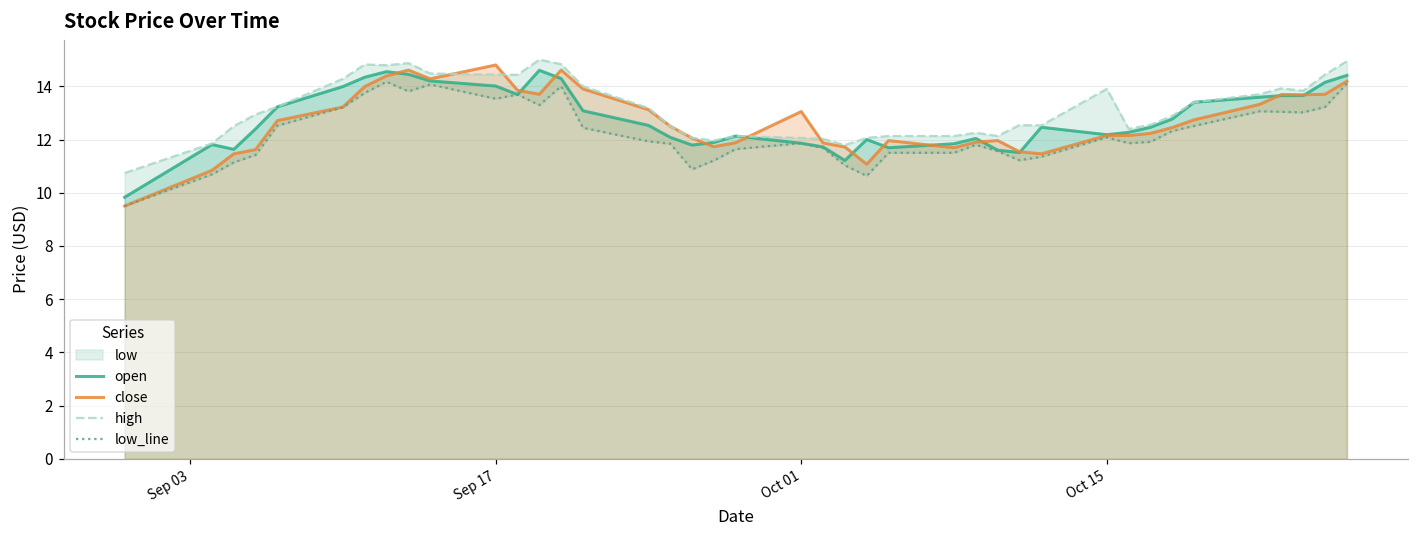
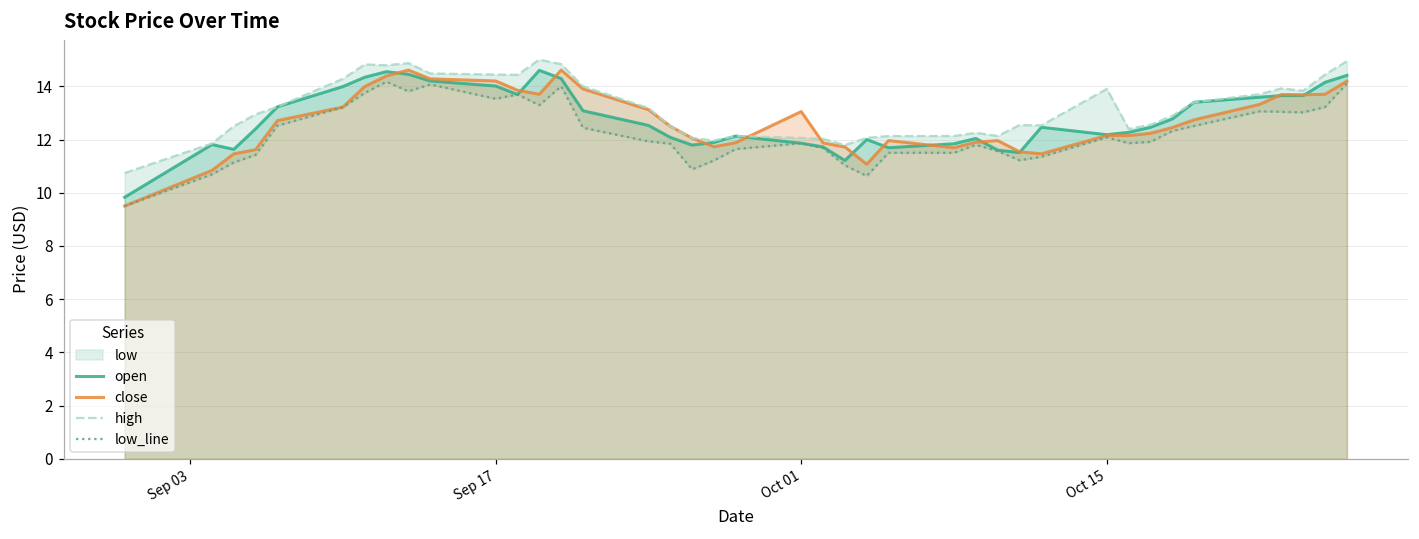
close, Sep 17: 14.8 -> 14.2
